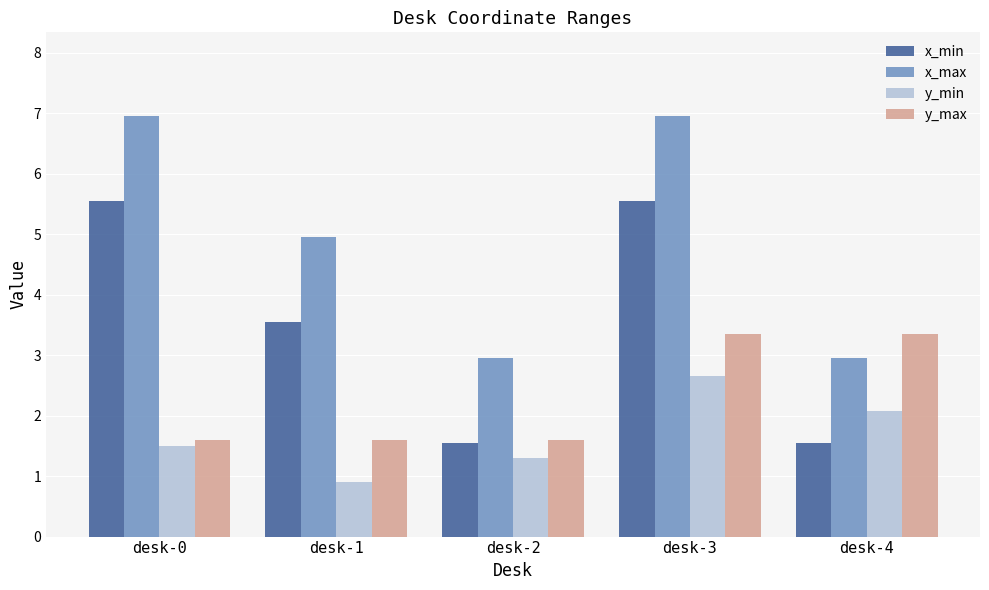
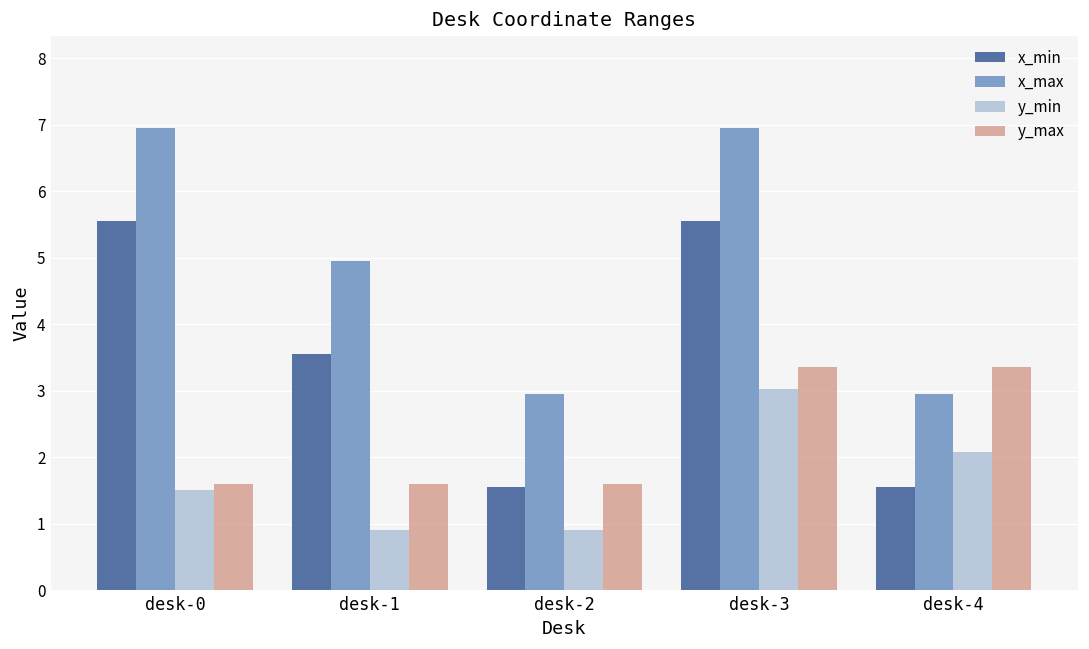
y_min, desk-2: 1.3 -> 0.9
y_min, desk-3: 2.7 -> 3.0
